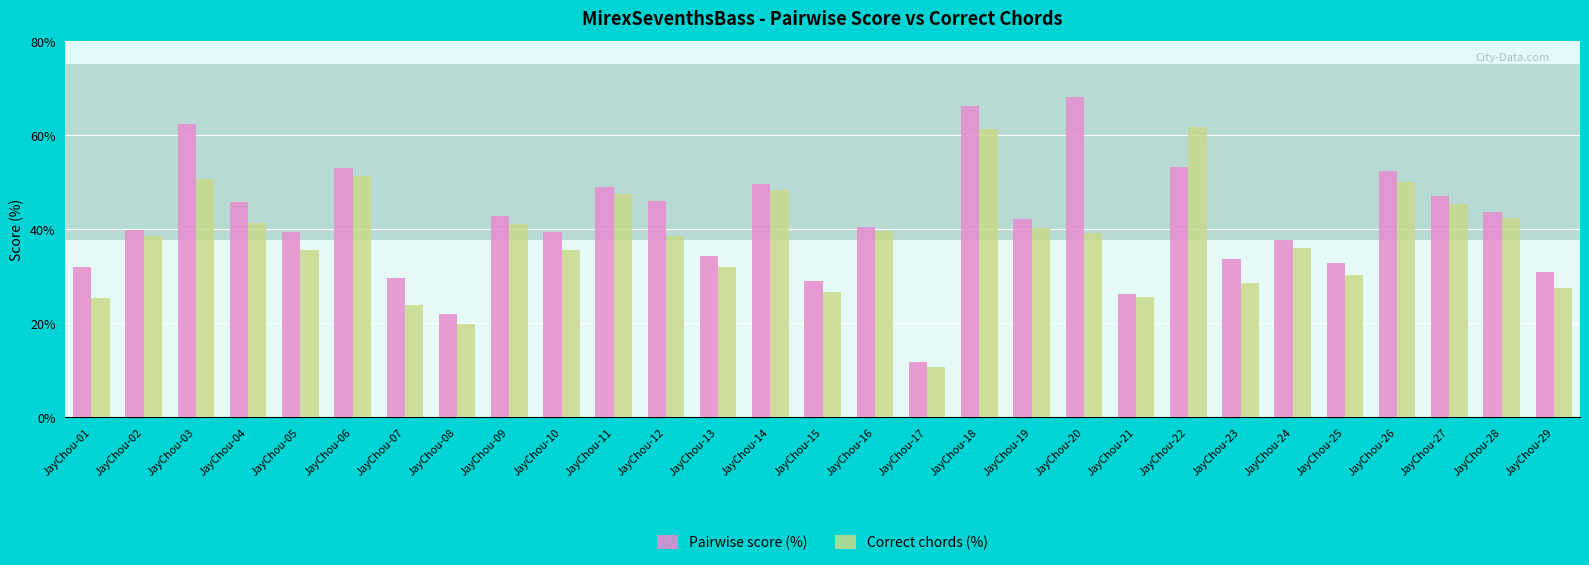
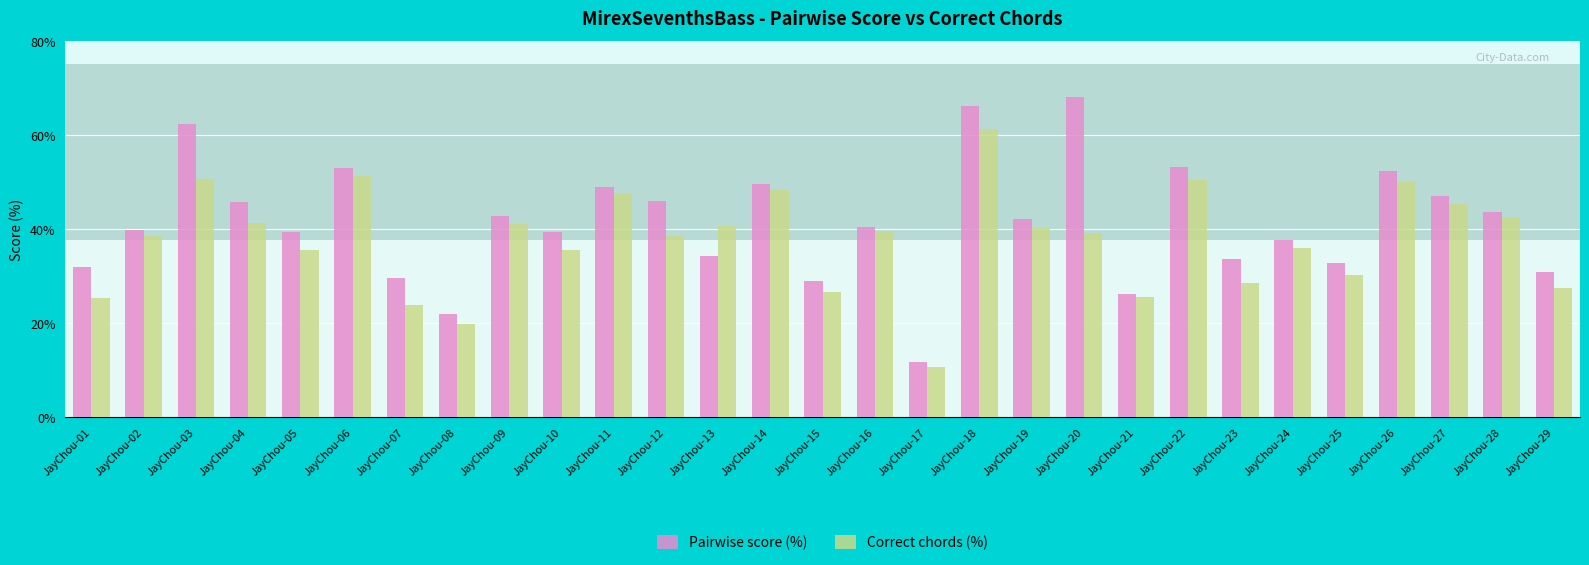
Correct chords (%), JayChou-13: 32% -> 41%
Correct chords (%), JayChou-22: 62% -> 50%
